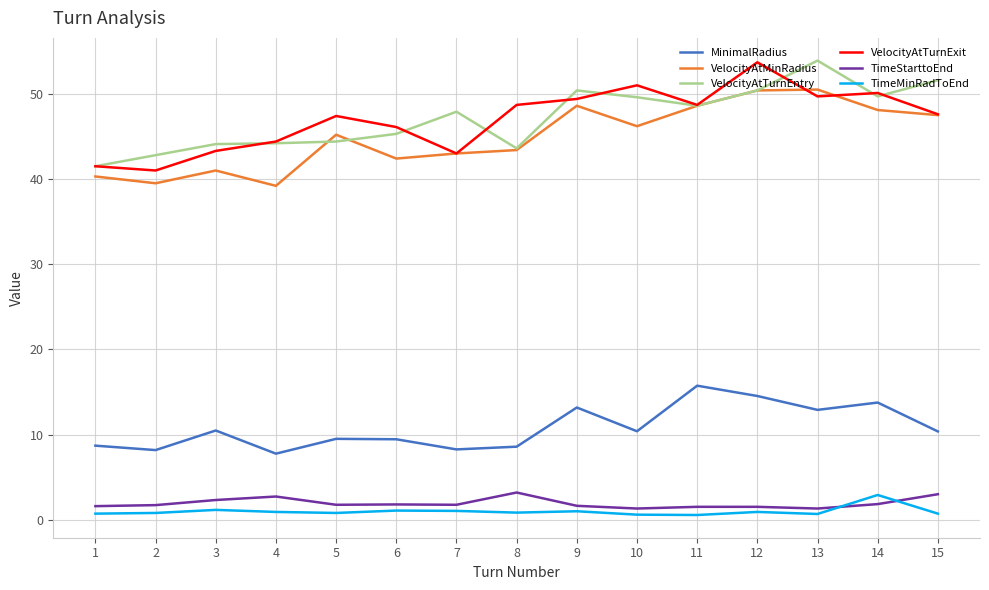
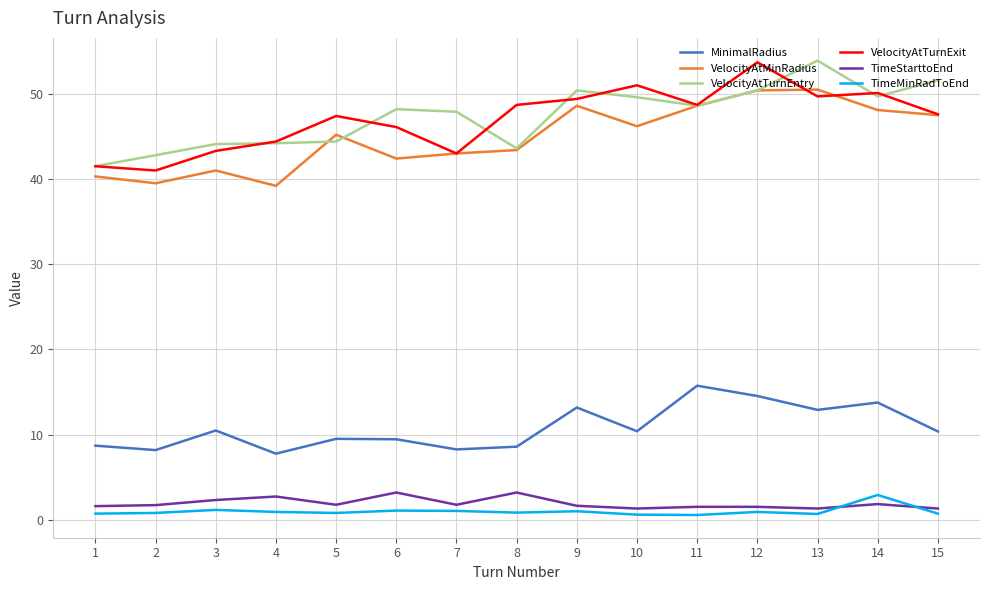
VelocityAtTurnEntry, 6: 45 -> 48
TimeStarttoEnd, 6: 2 -> 3
TimeStarttoEnd, 15: 3 -> 1
